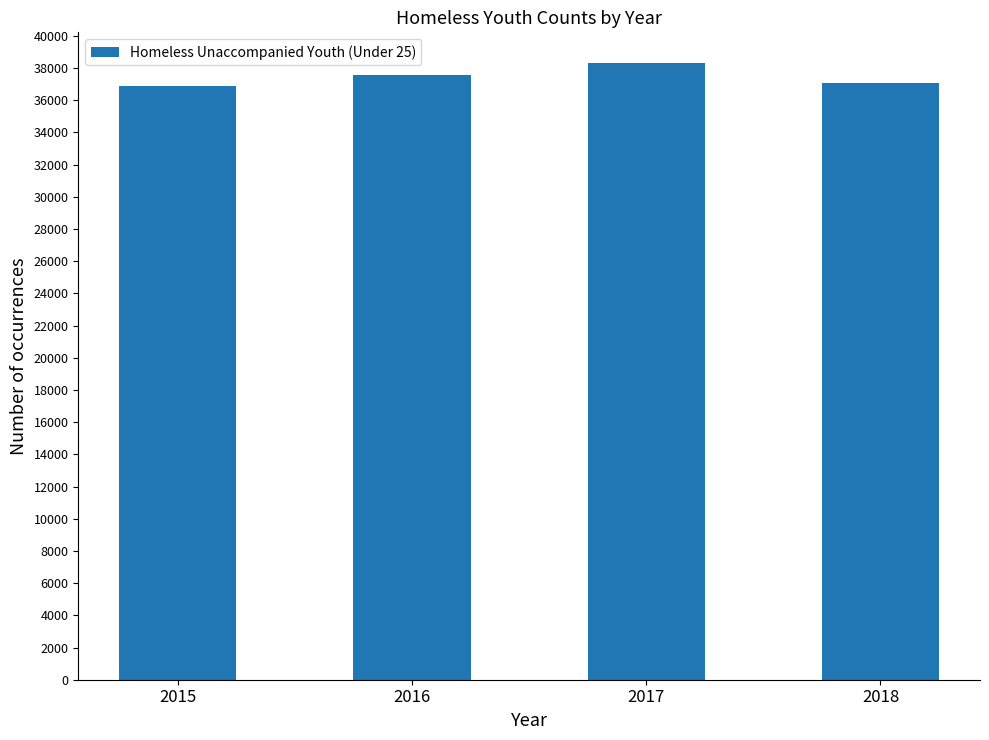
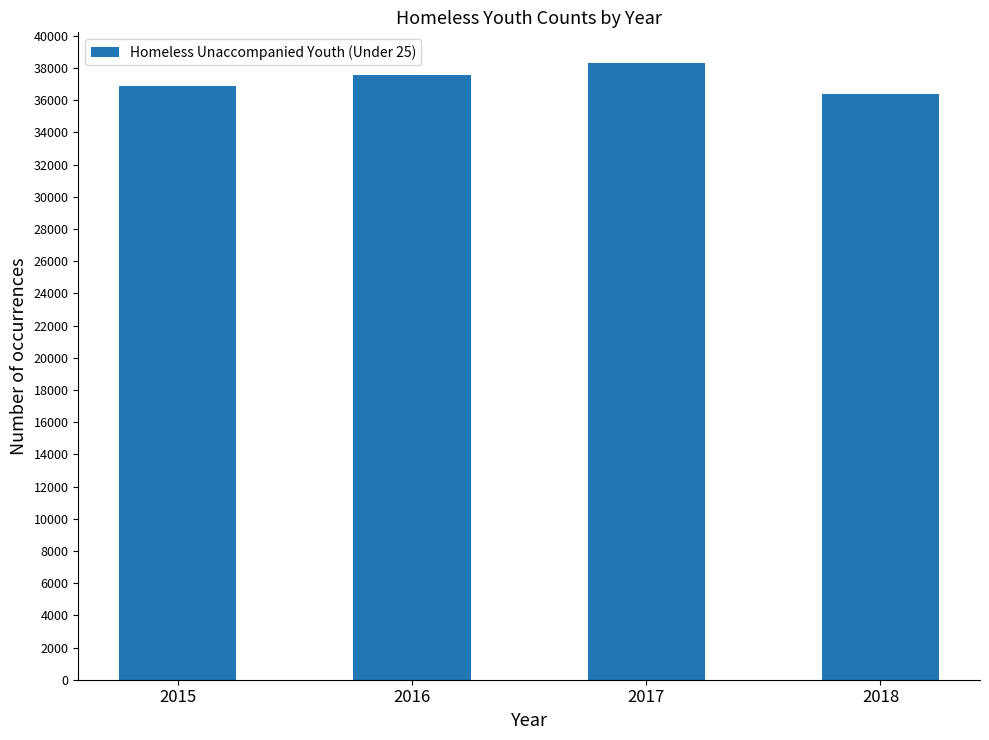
2018: 37000 -> 36400
